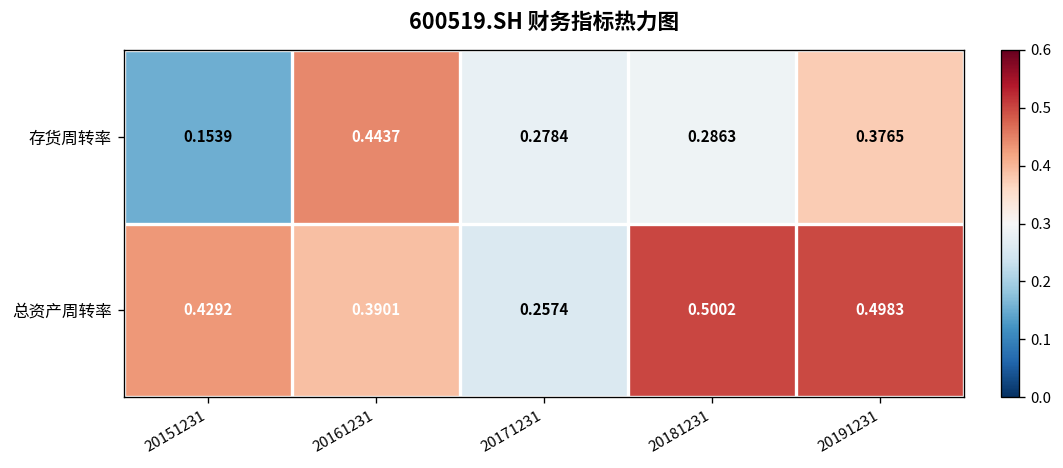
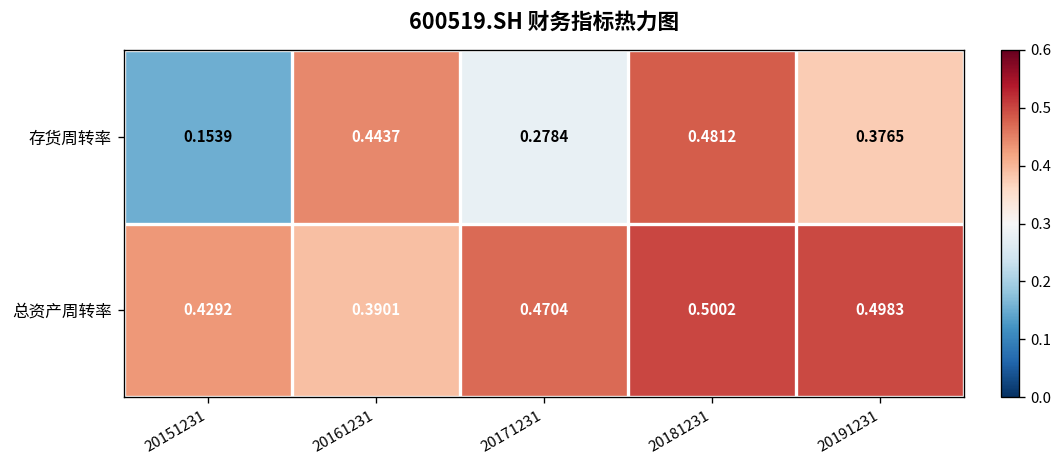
存货周转率, 20181231: 0.2863 -> 0.4812
总资产周转率, 20171231: 0.2574 -> 0.4704
